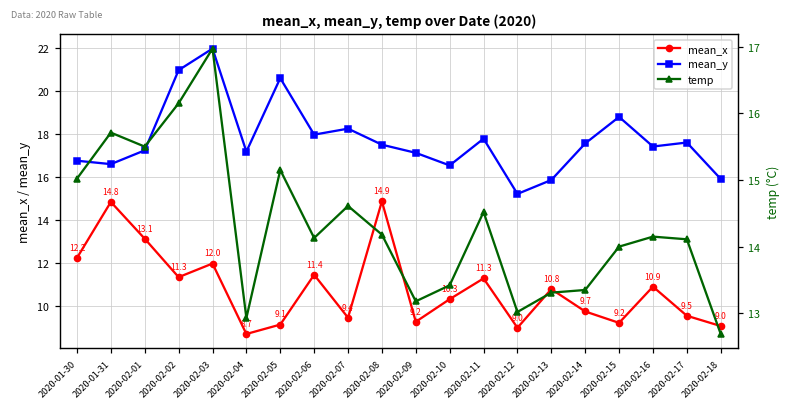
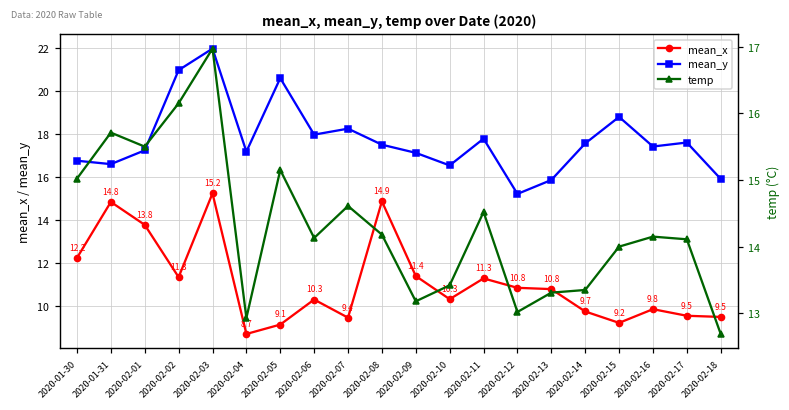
mean_x, 2020-02-01: 13.1 -> 13.8
mean_x, 2020-02-03: 12.0 -> 15.2
mean_x, 2020-02-06: 11.4 -> 10.3
mean_x, 2020-02-09: 9.2 -> 11.4
mean_x, 2020-02-12: 9.0 -> 10.8
mean_x, 2020-02-16: 10.9 -> 9.8
mean_x, 2020-02-18: 9.0 -> 9.5
